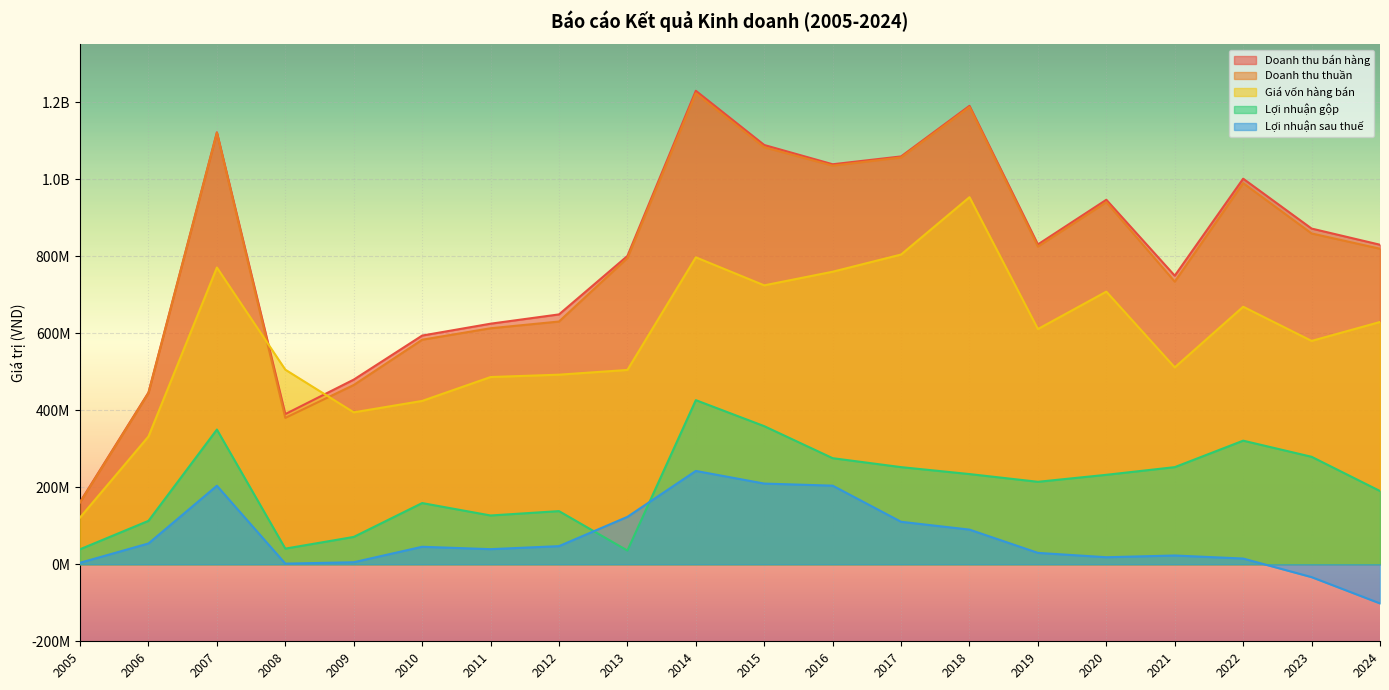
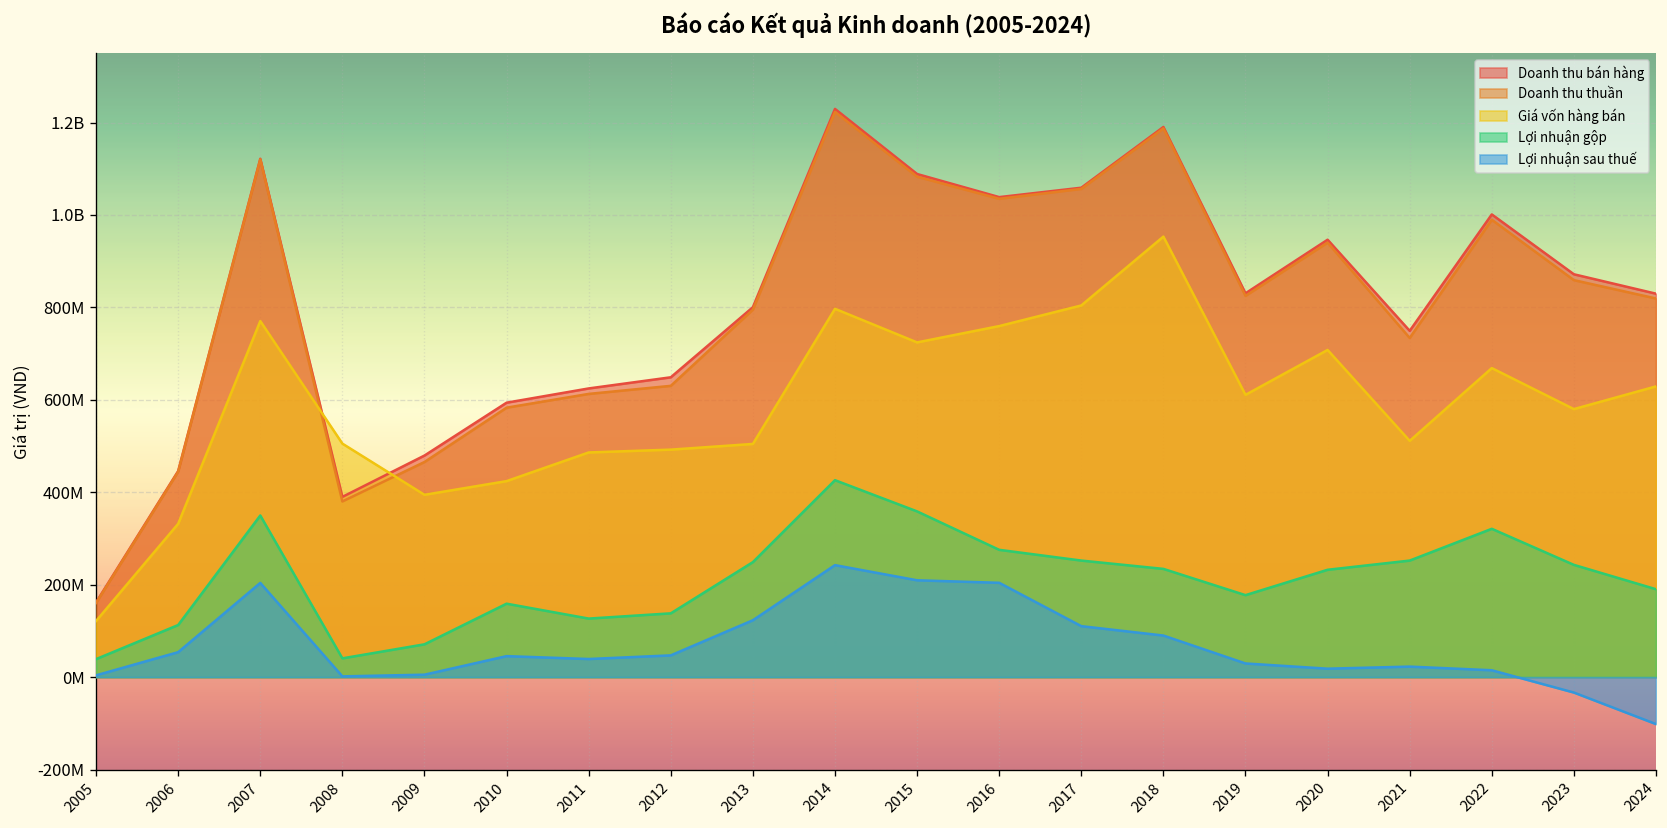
Lợi nhuận gộp, 2013: 40000000 -> 250000000
Lợi nhuận gộp, 2019: 210000000 -> 180000000
Lợi nhuận gộp, 2023: 280000000 -> 240000000
